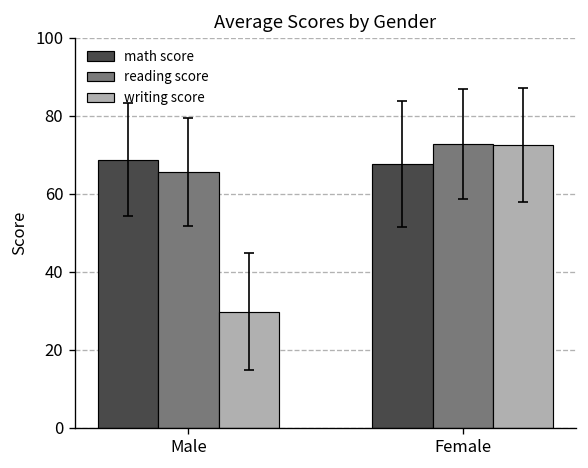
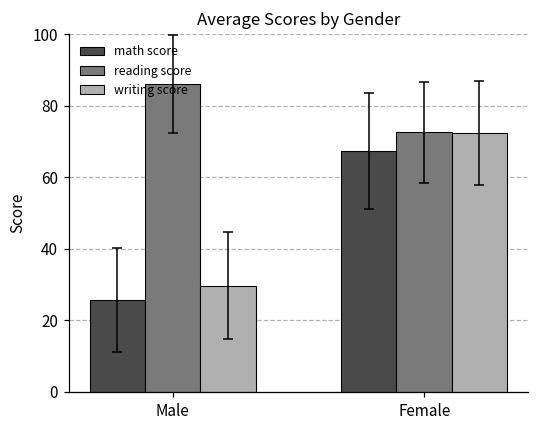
math score, Male: 69 -> 26
reading score, Male: 66 -> 86
